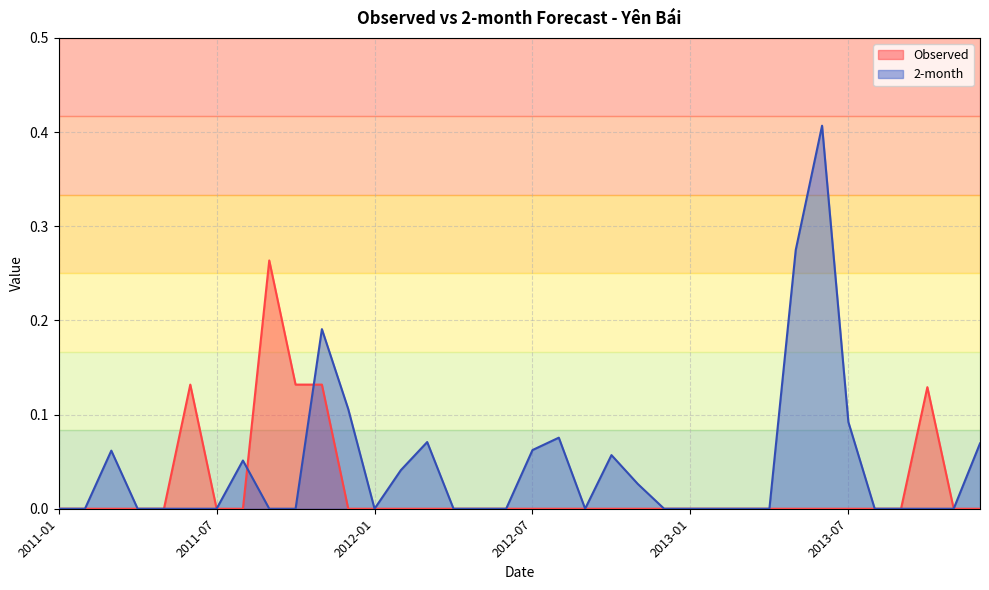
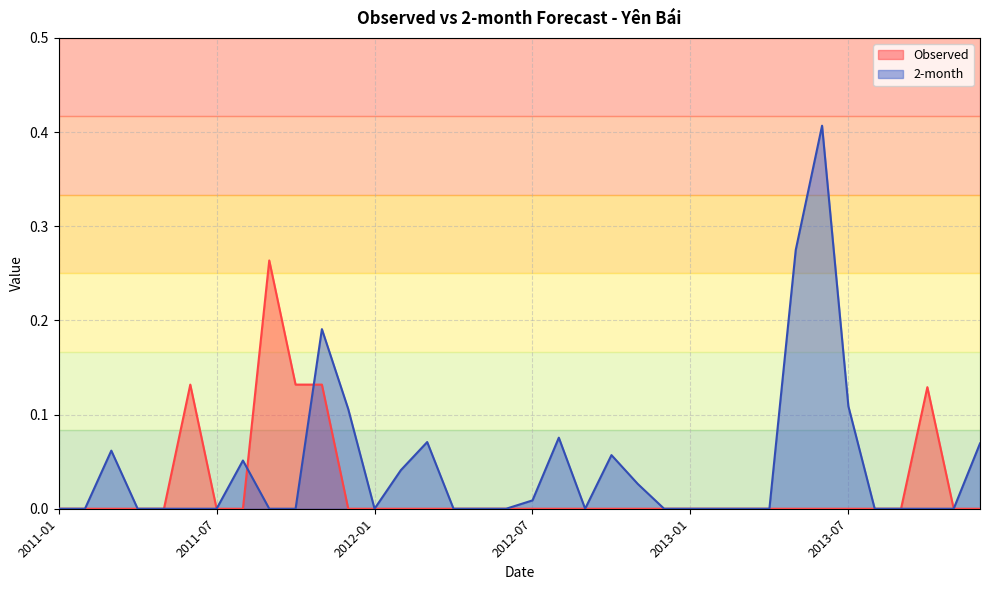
2-month, 2012-07: 0.06 -> 0.01
2-month, 2013-07: 0.09 -> 0.11
